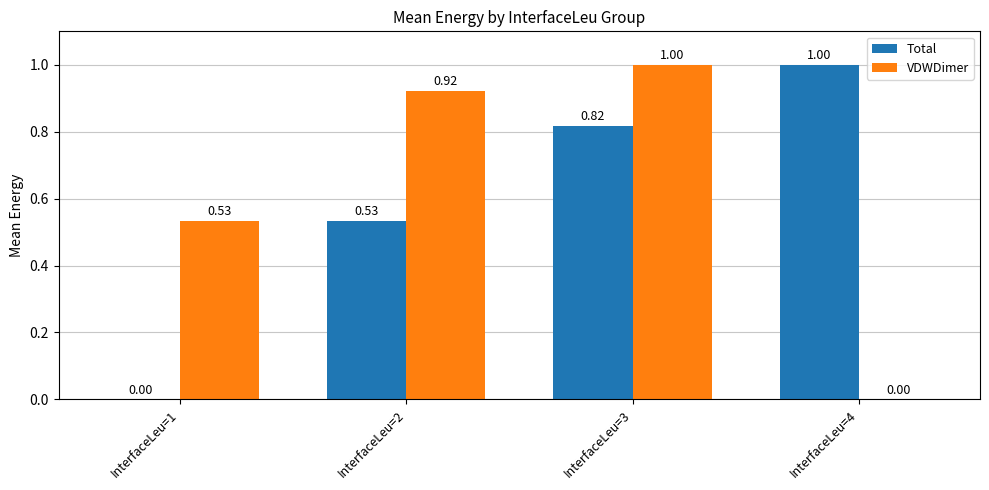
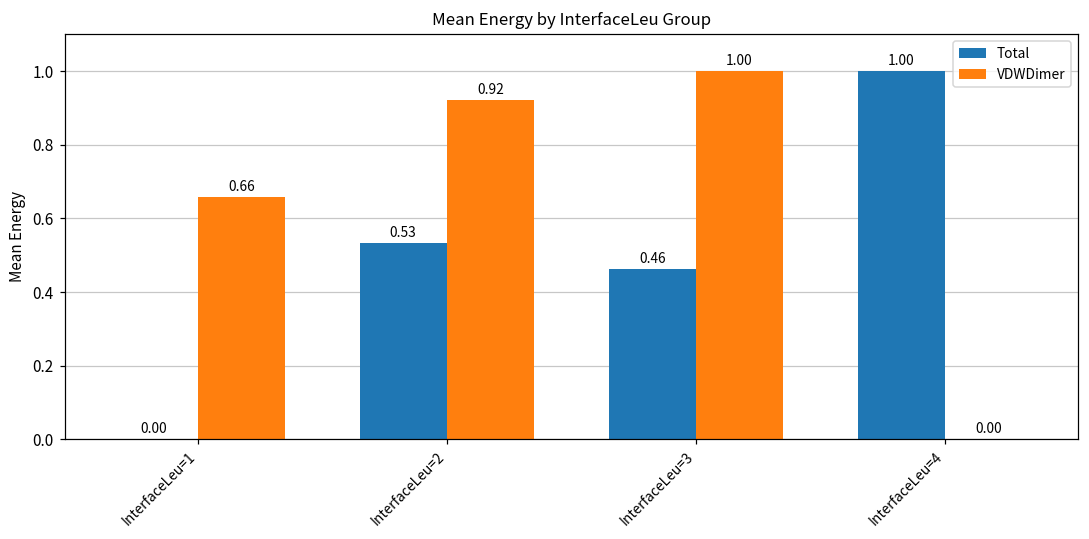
VDWDimer, InterfaceLeu=1: 0.53 -> 0.66
Total, InterfaceLeu=3: 0.82 -> 0.46
